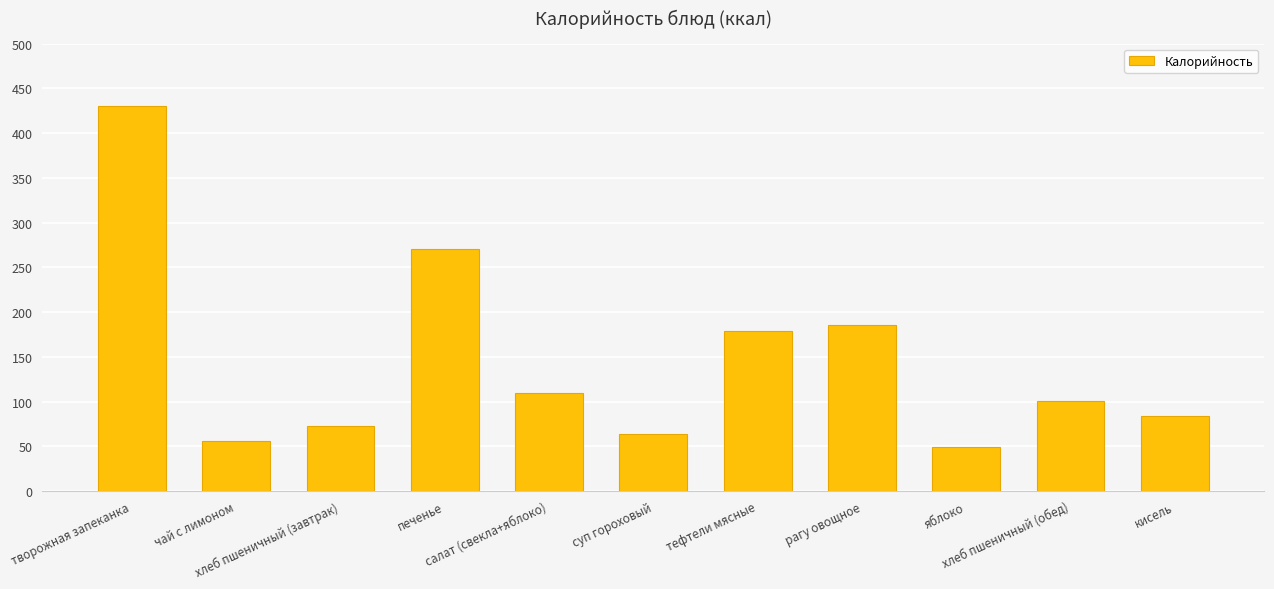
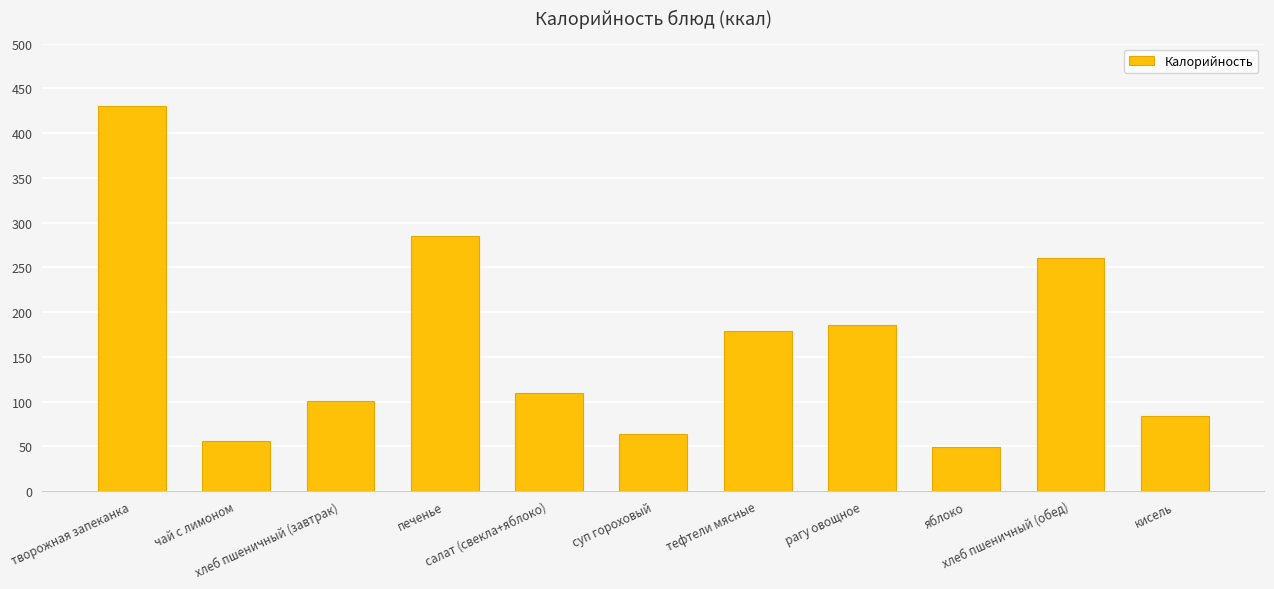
хлеб пшеничный (завтрак): 70 -> 100
печенье: 270 -> 280
хлеб пшеничный (обед): 100 -> 260
